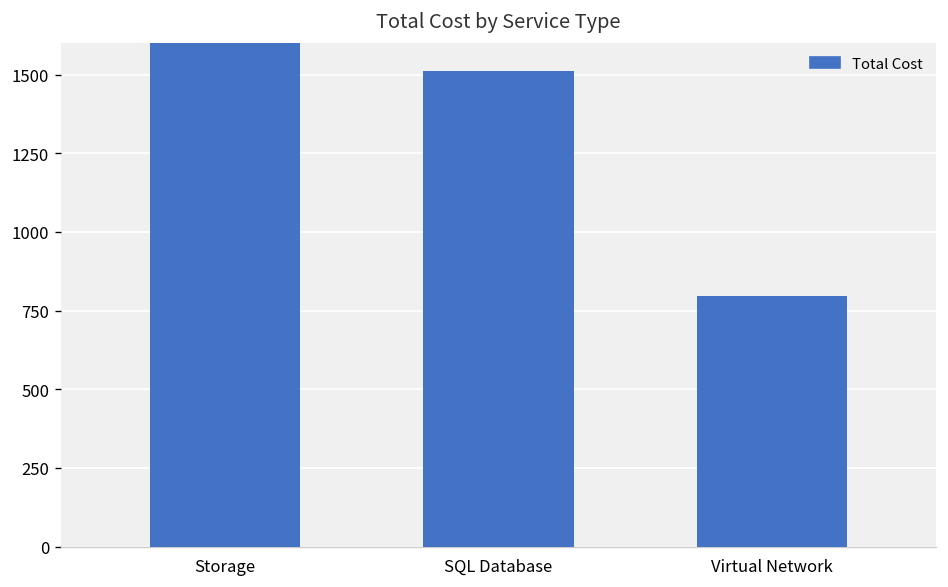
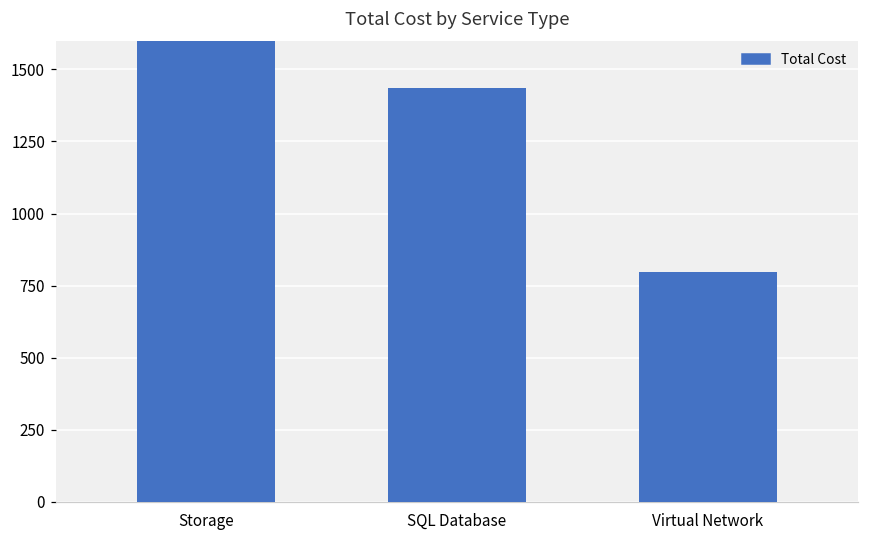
SQL Database: 1510 -> 1430
